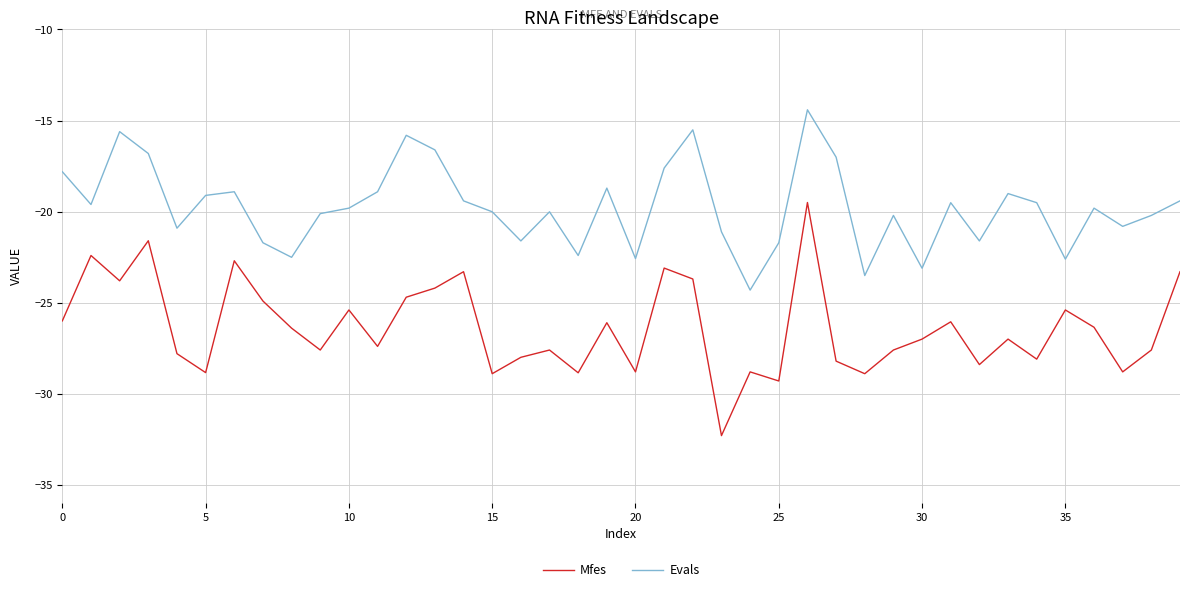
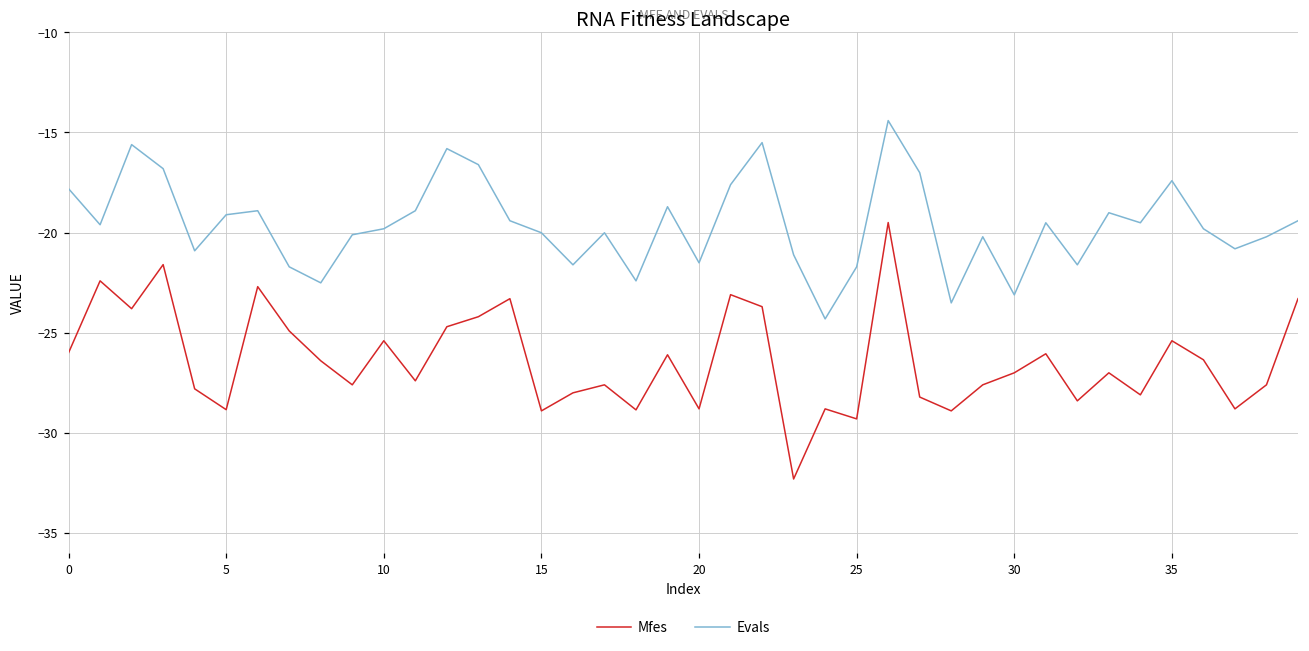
Evals, 20: -22.6 -> -21.5
Evals, 35: -22.6 -> -17.4
